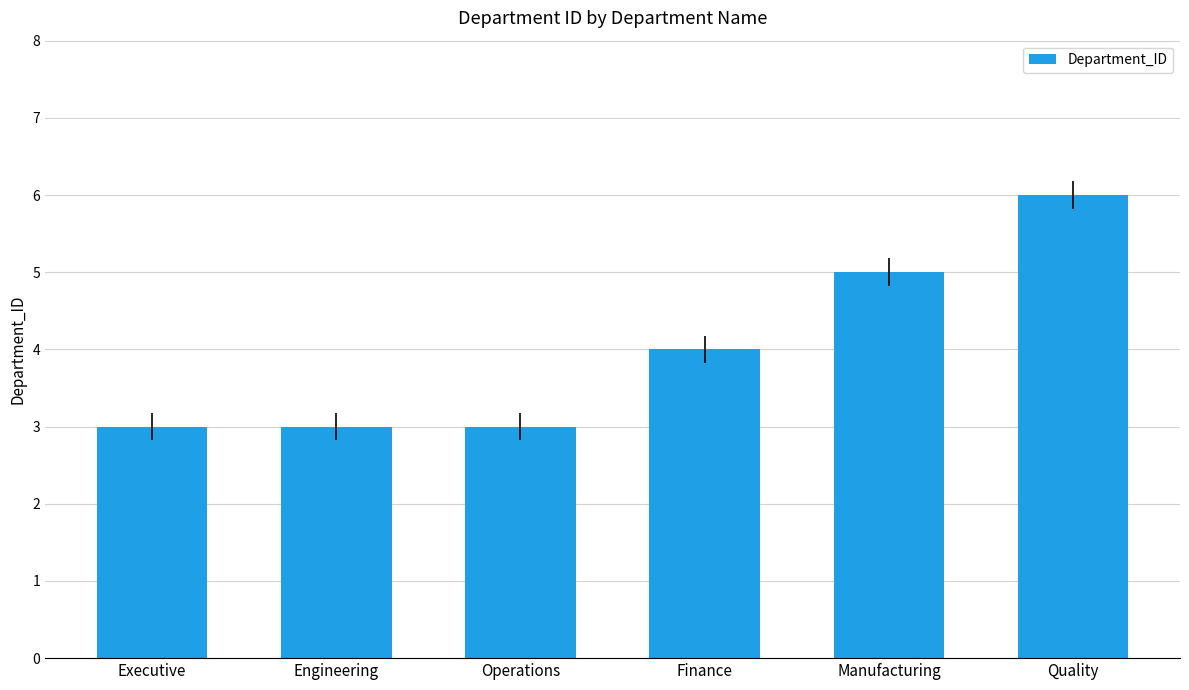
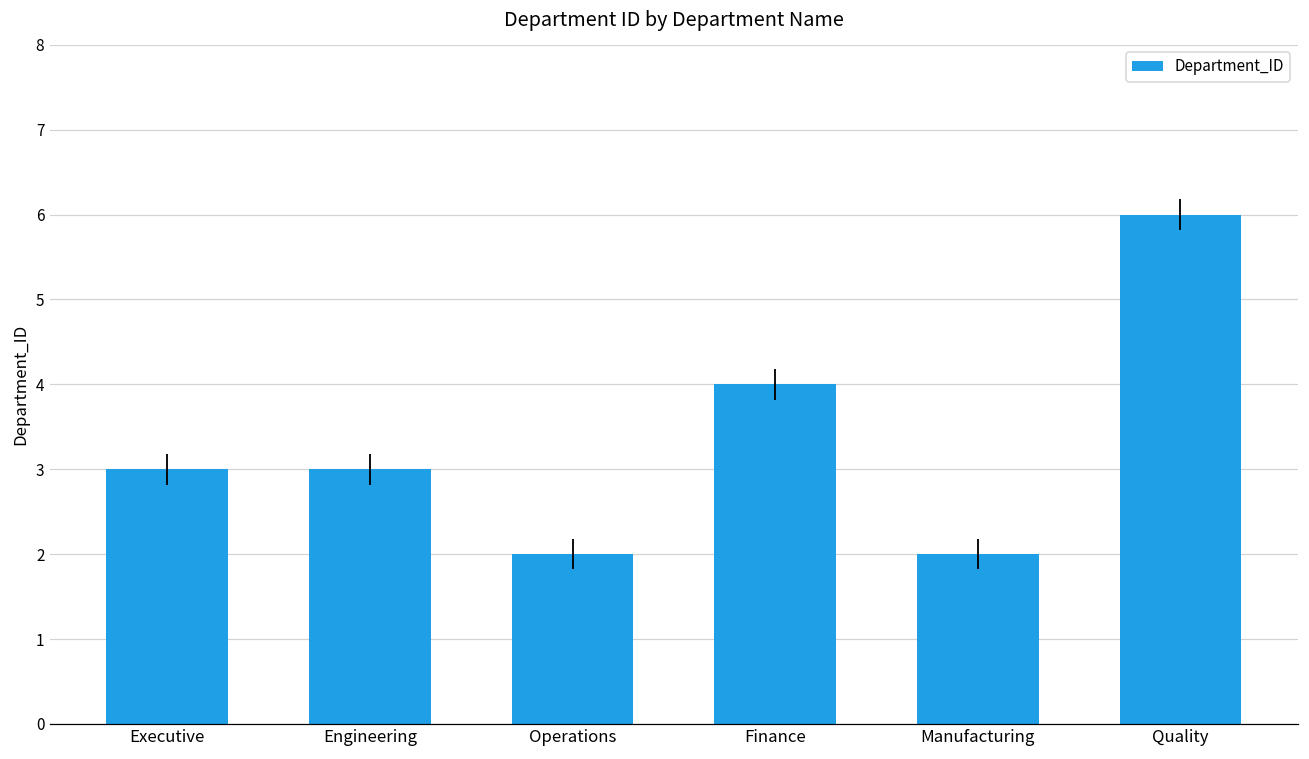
Operations: 3 -> 2
Manufacturing: 5 -> 2
